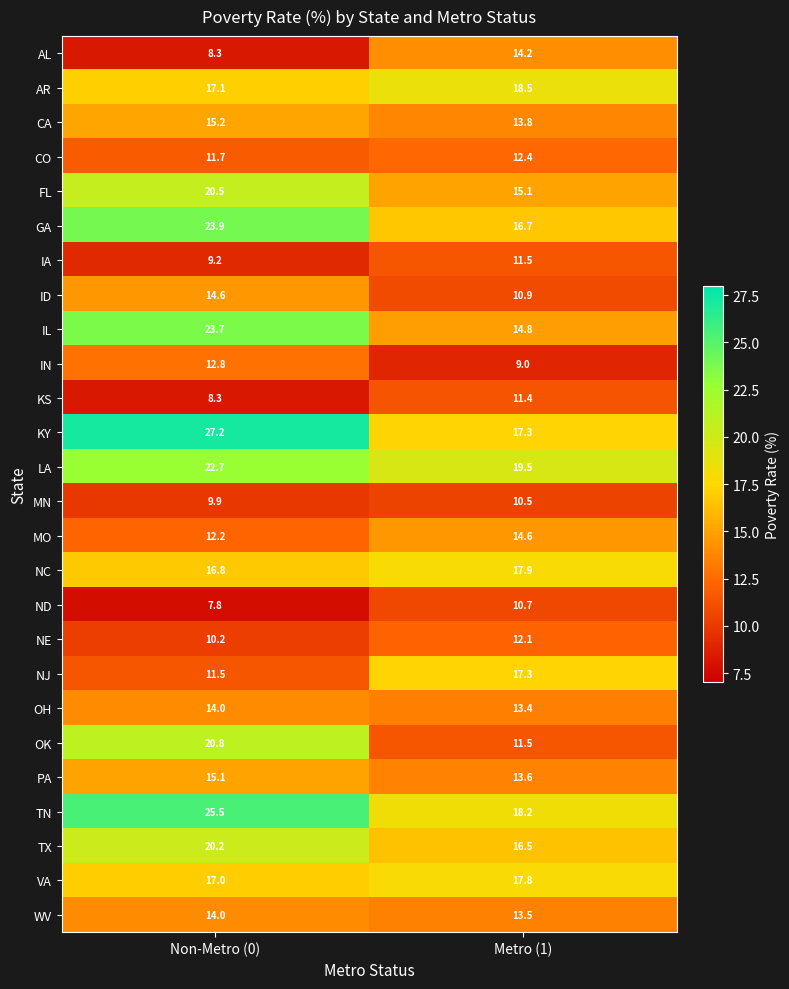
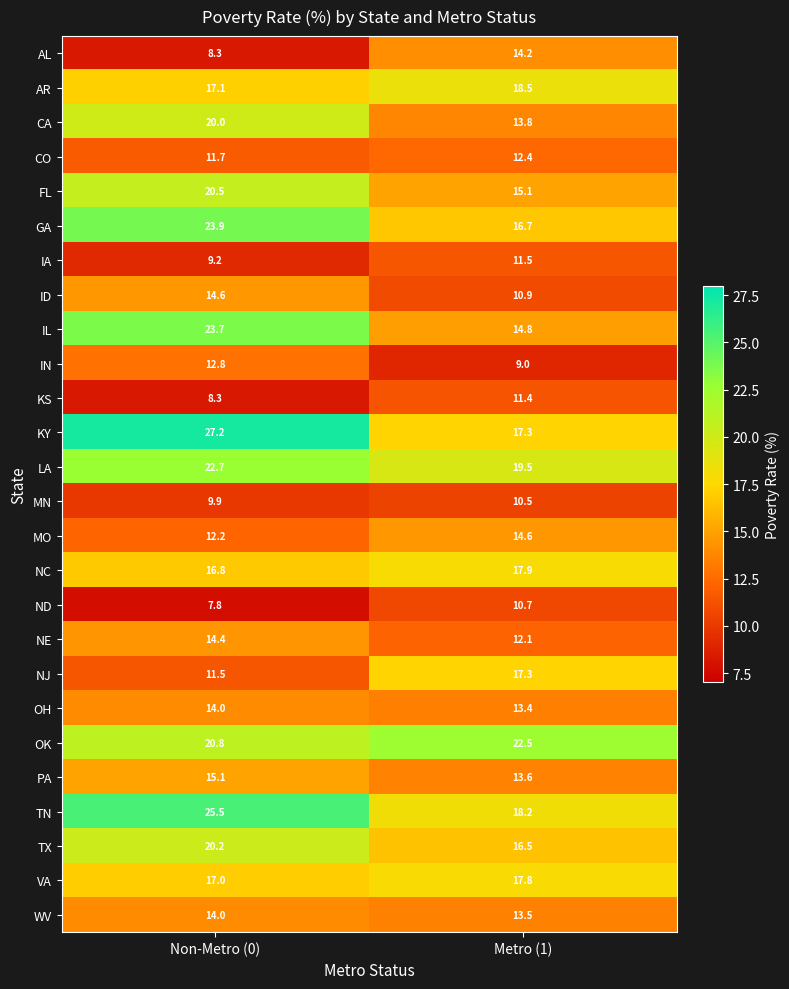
CA, Non-Metro (0): 15.2 -> 20.0
NE, Non-Metro (0): 10.2 -> 14.4
OK, Metro (1): 11.5 -> 22.5
